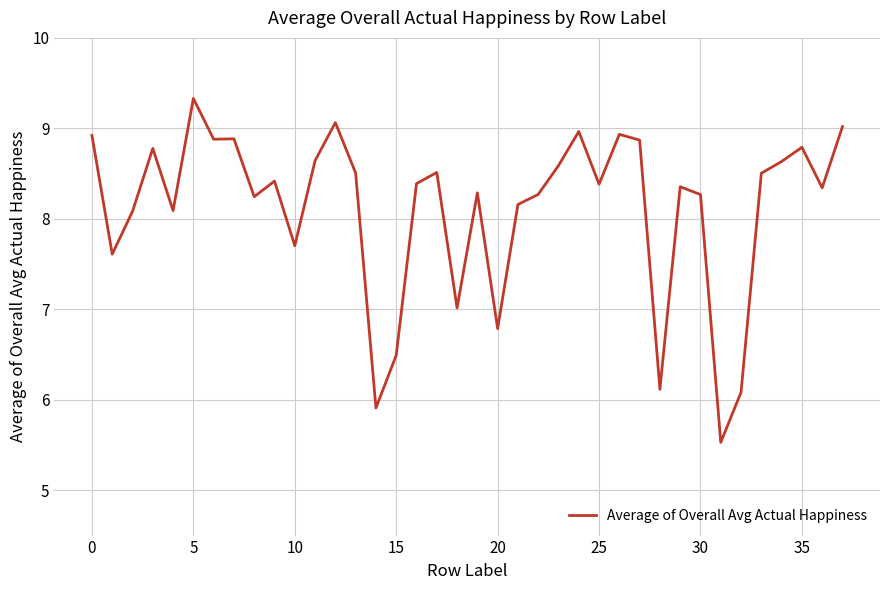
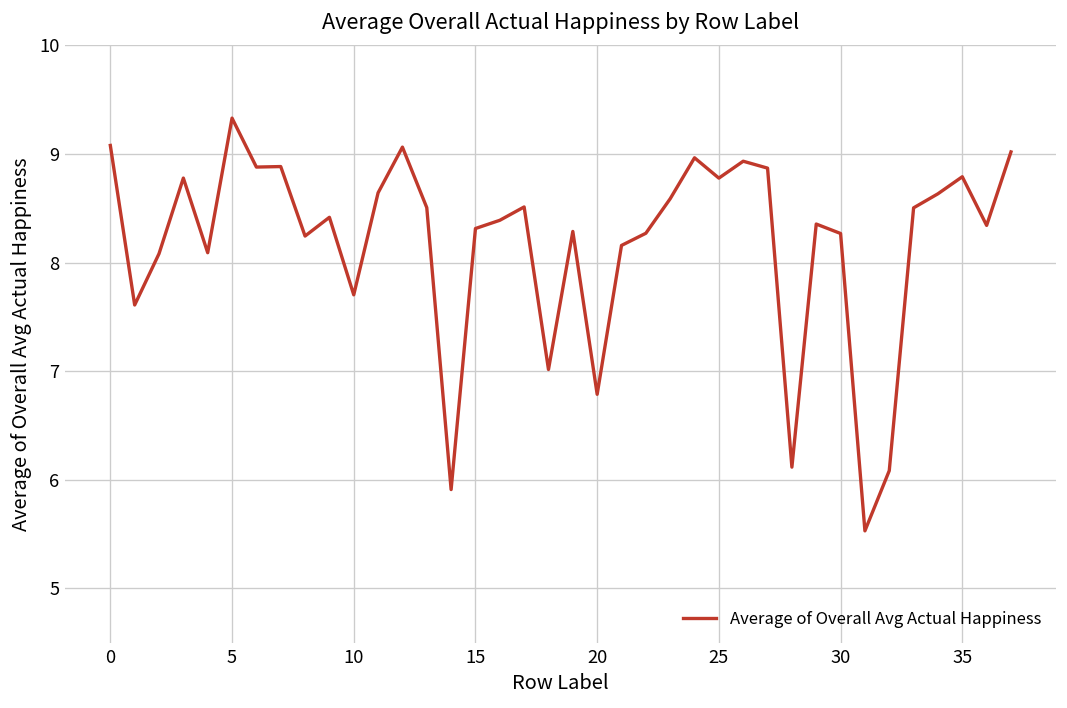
0: 8.9 -> 9.1
15: 6.5 -> 8.3
25: 8.4 -> 8.8
